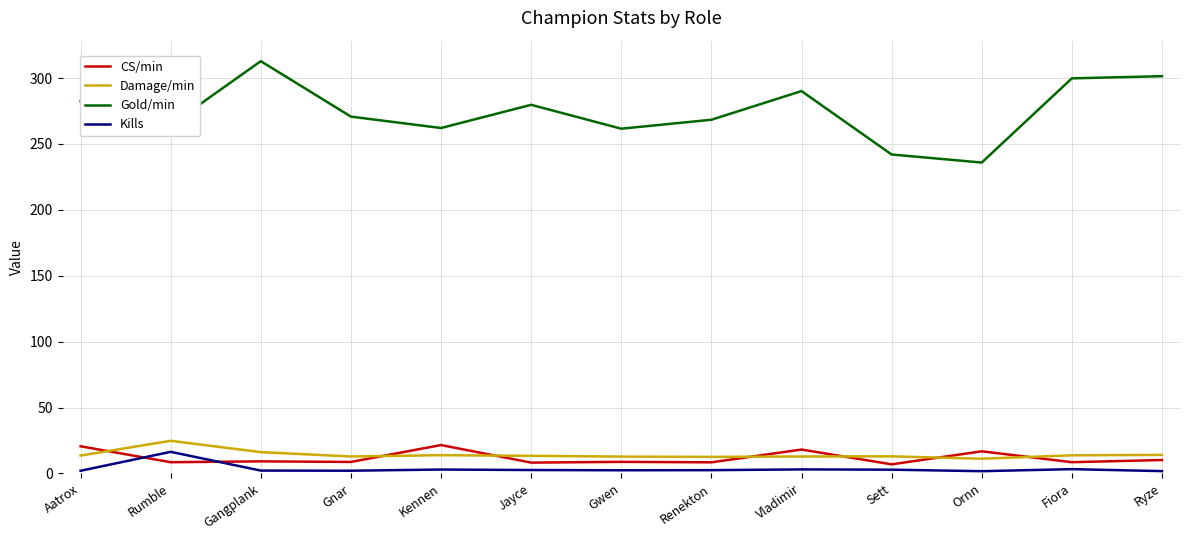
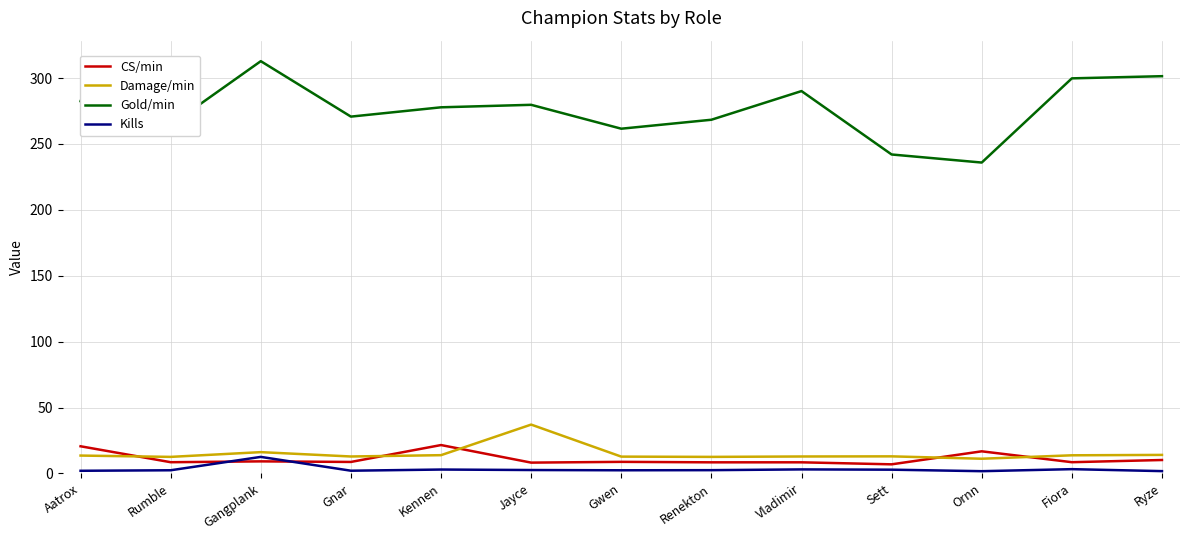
Damage/min, Rumble: 25 -> 13
Kills, Rumble: 16 -> 2
Kills, Gangplank: 2 -> 13
Gold/min, Kennen: 262 -> 278
Damage/min, Jayce: 13 -> 37
CS/min, Vladimir: 18 -> 8
